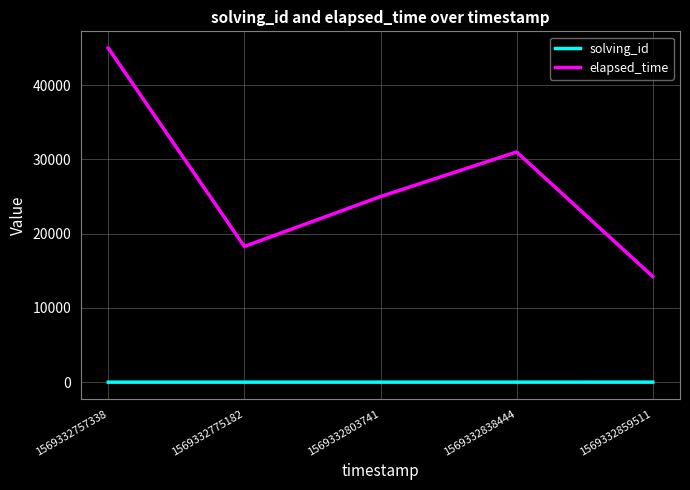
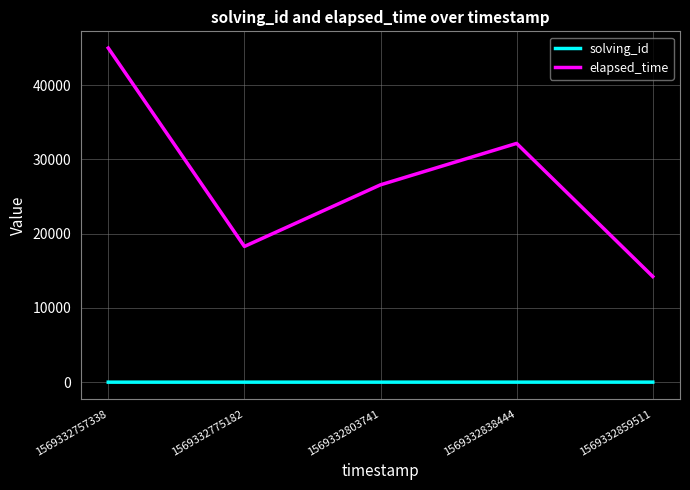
elapsed_time, 1569332803741: 25000 -> 27000
elapsed_time, 1569332838444: 31000 -> 32000
